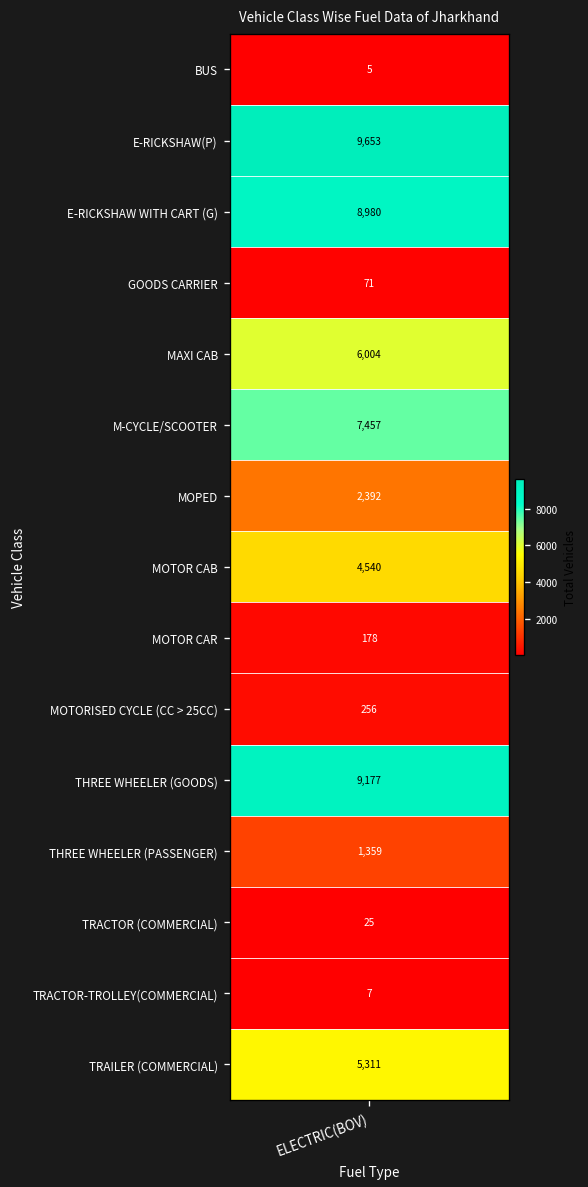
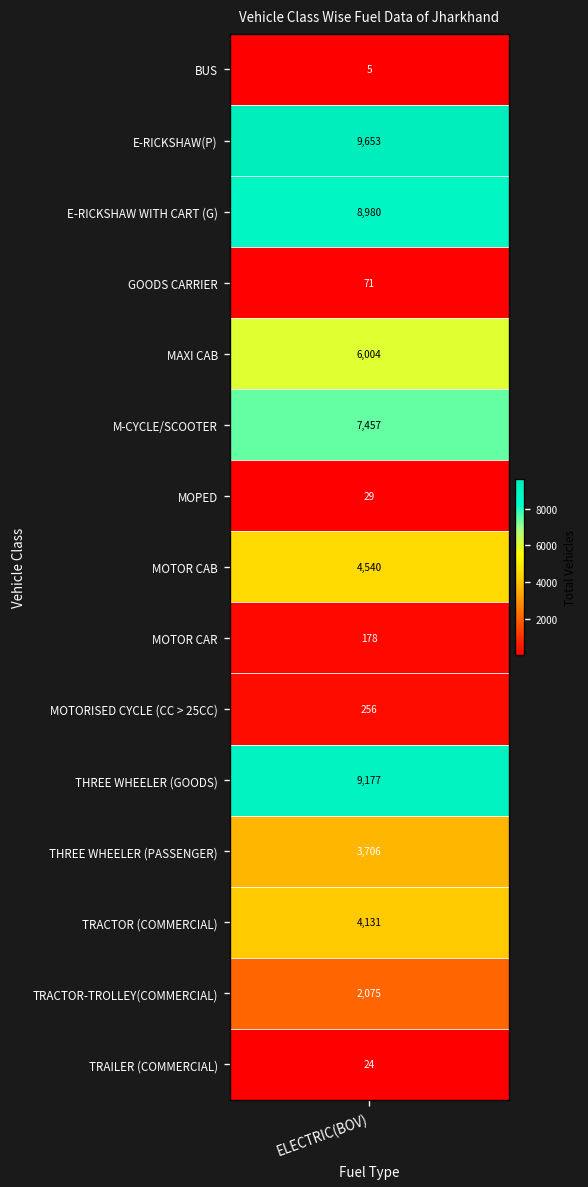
MOPED, ELECTRIC(BOV): 2,392 -> 29
THREE WHEELER (PASSENGER), ELECTRIC(BOV): 1,359 -> 3,706
TRACTOR (COMMERCIAL), ELECTRIC(BOV): 25 -> 4,131
TRACTOR-TROLLEY(COMMERCIAL), ELECTRIC(BOV): 7 -> 2,075
TRAILER (COMMERCIAL), ELECTRIC(BOV): 5,311 -> 24
